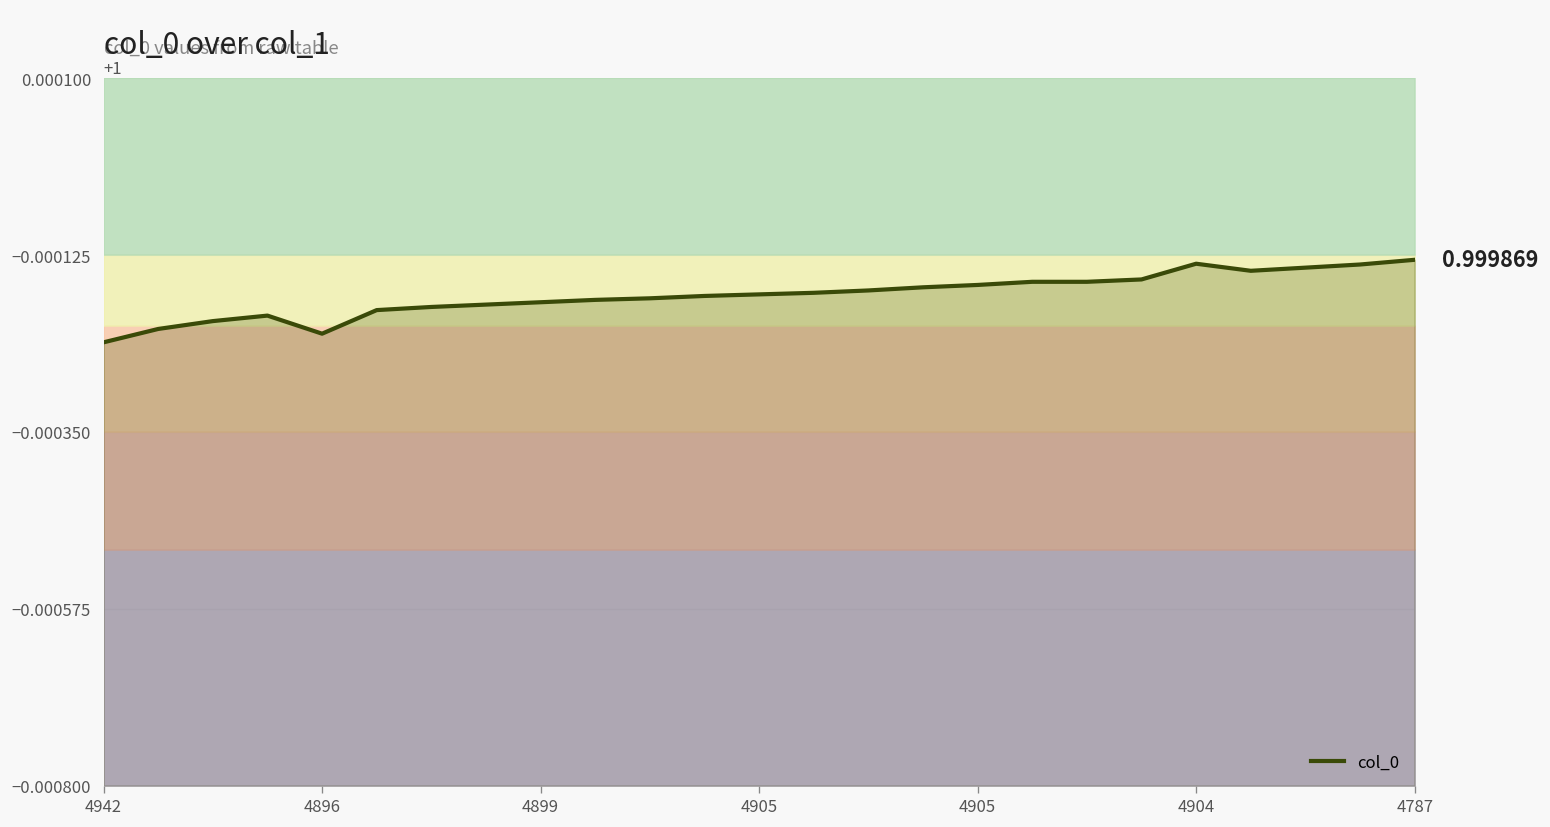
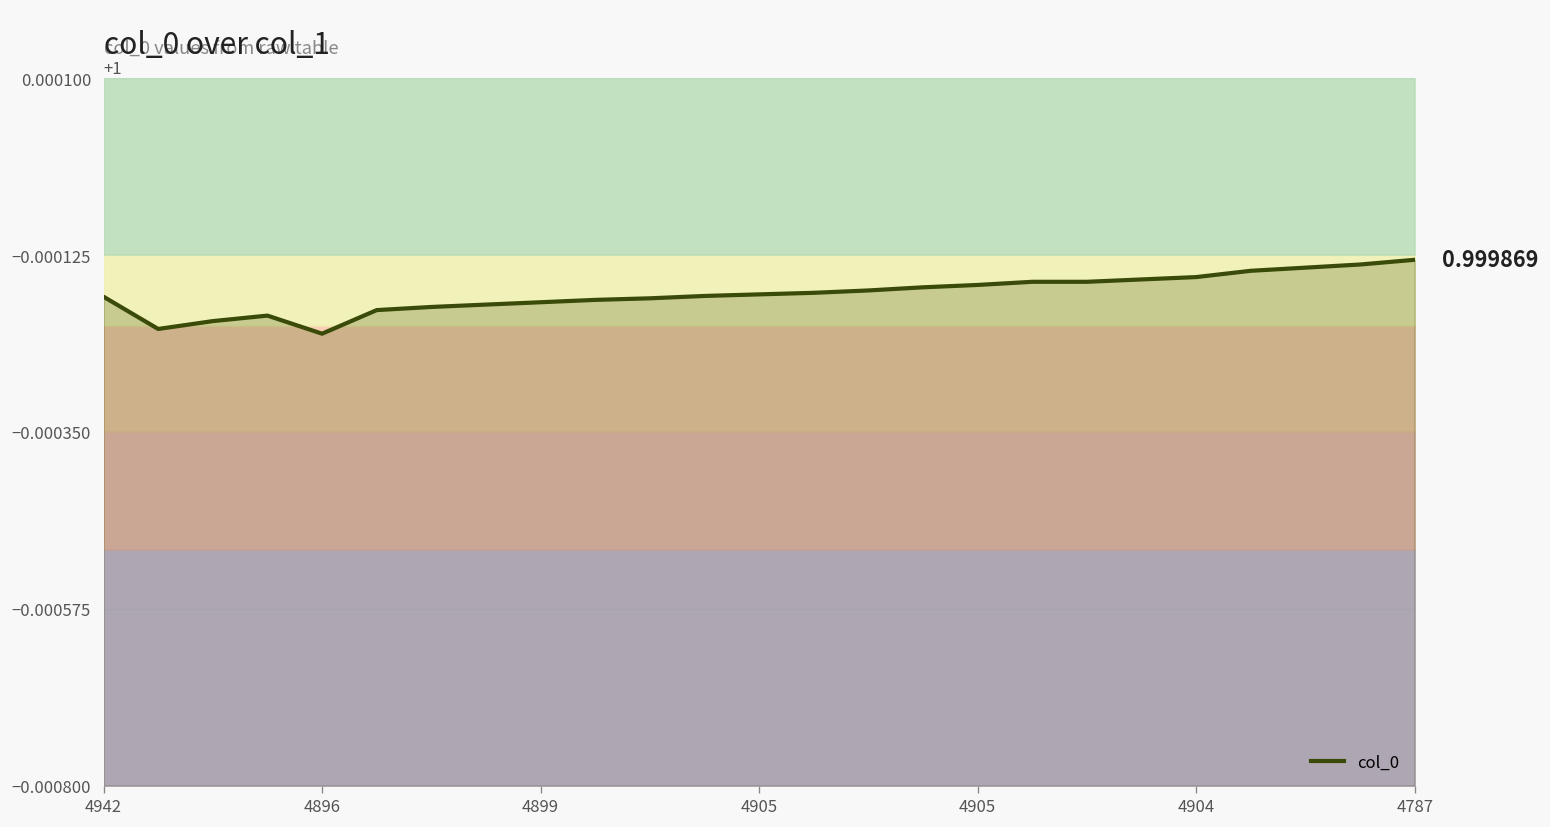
col_0, 4942: 0.99976 -> 0.99982
col_0, 4904: 0.99986 -> 0.99985
